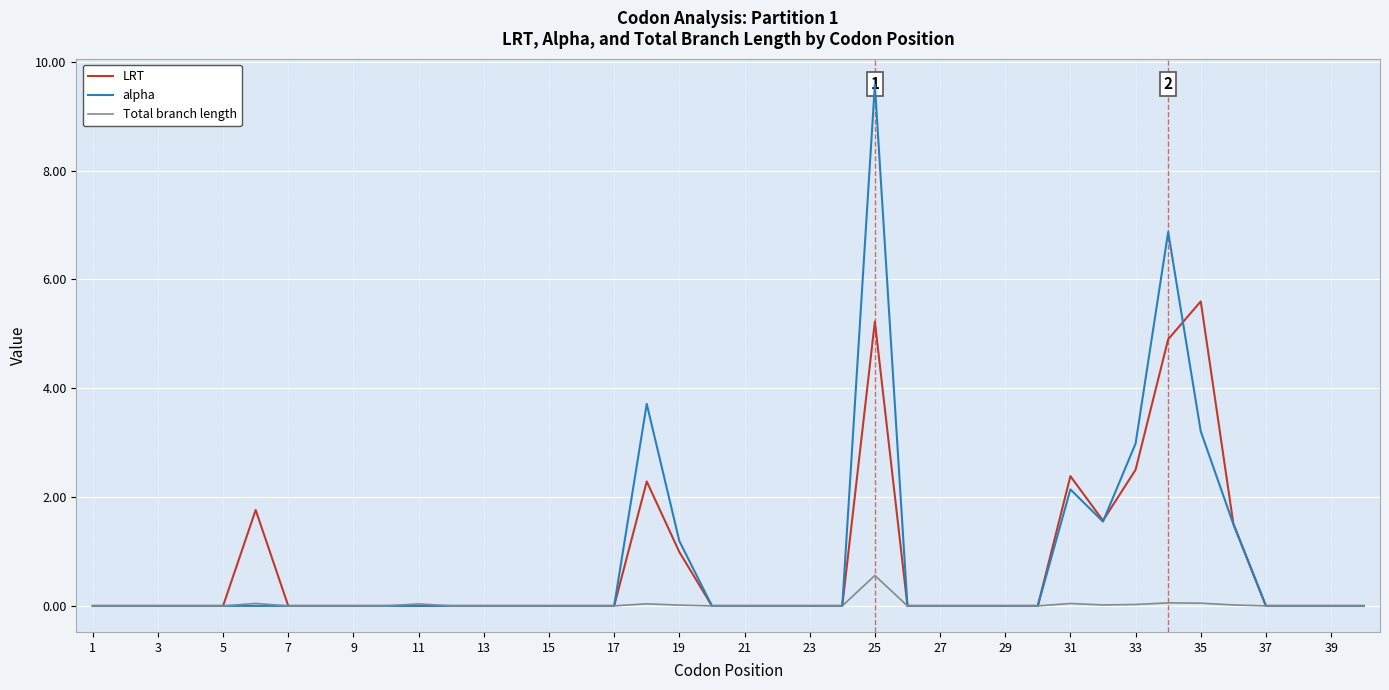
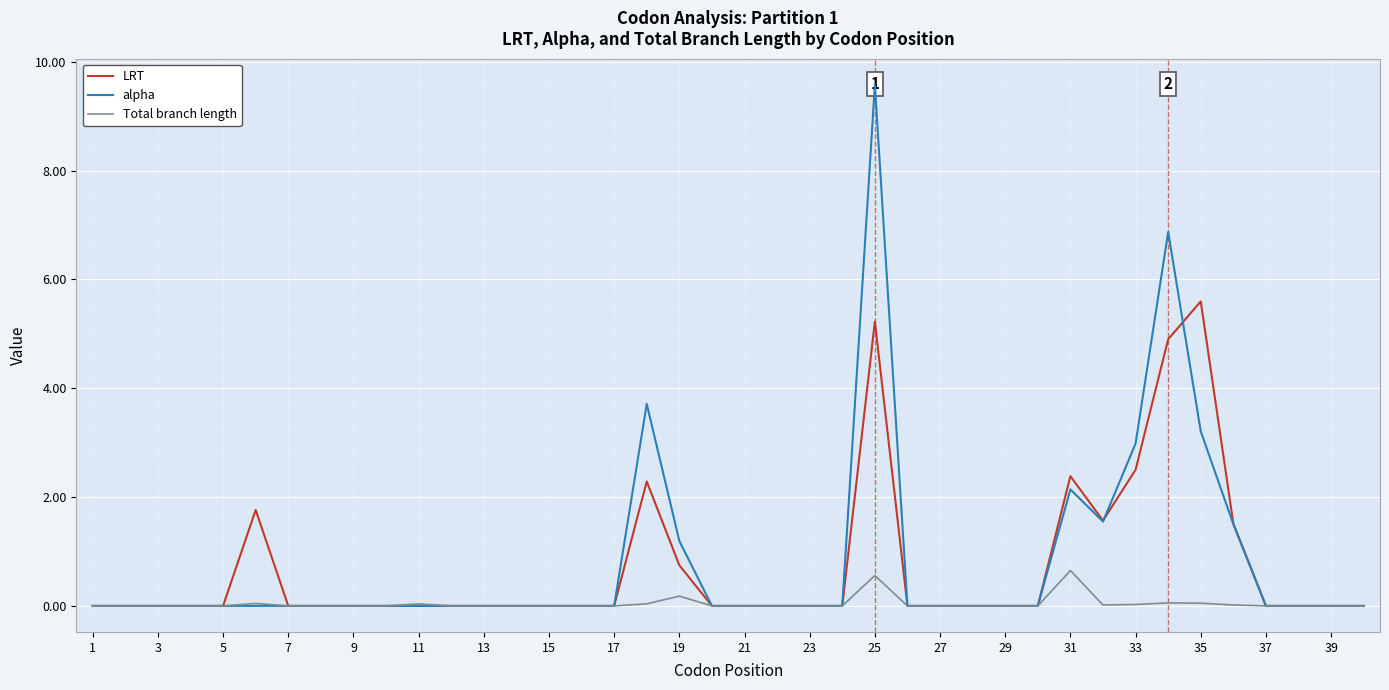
LRT, 19: 1.0 -> 0.7
Total branch length, 19: 0.0 -> 0.2
Total branch length, 31: 0.0 -> 0.7
